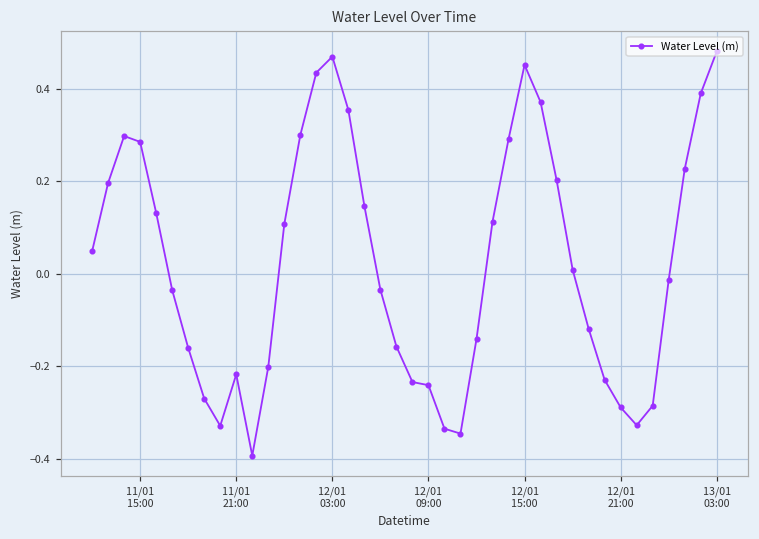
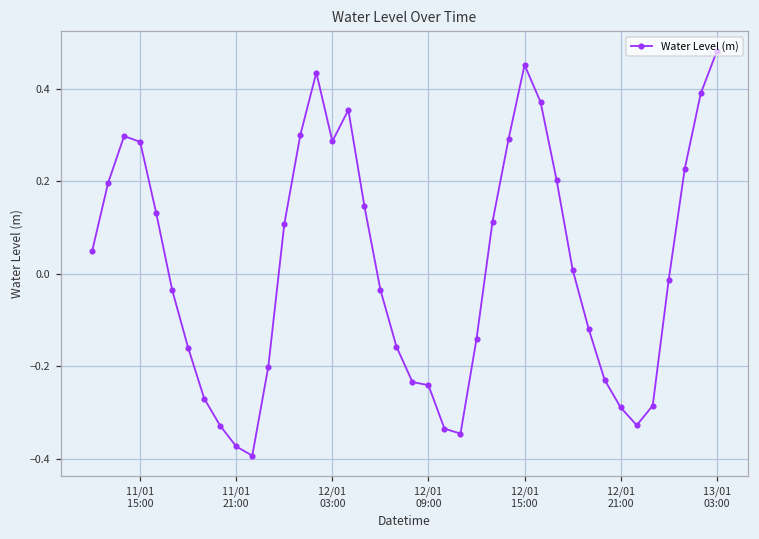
11/01 21:00: -0.22 -> -0.37
12/01 03:00: 0.47 -> 0.29
